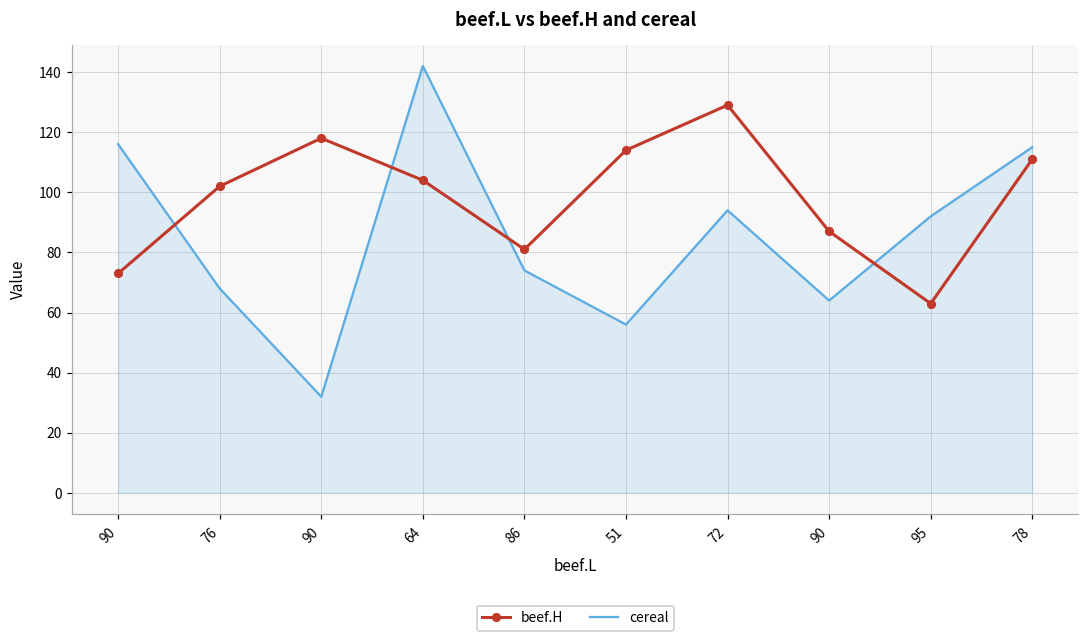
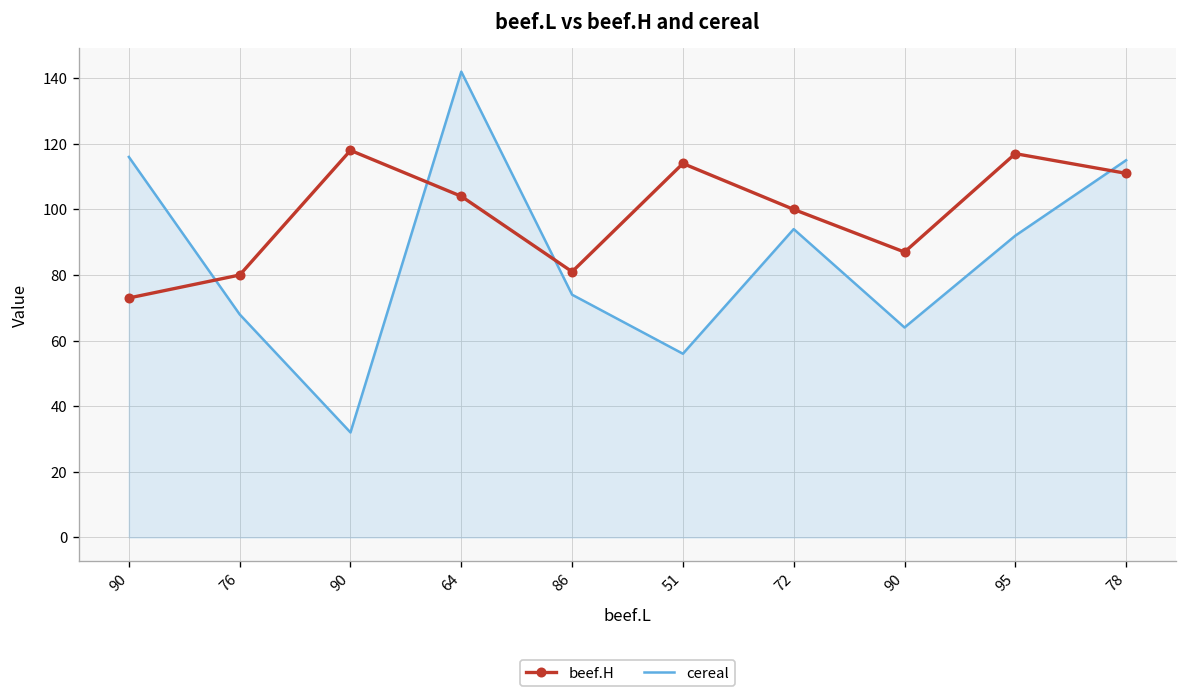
beef.H, 76: 102 -> 80
beef.H, 72: 129 -> 100
beef.H, 95: 63 -> 117
